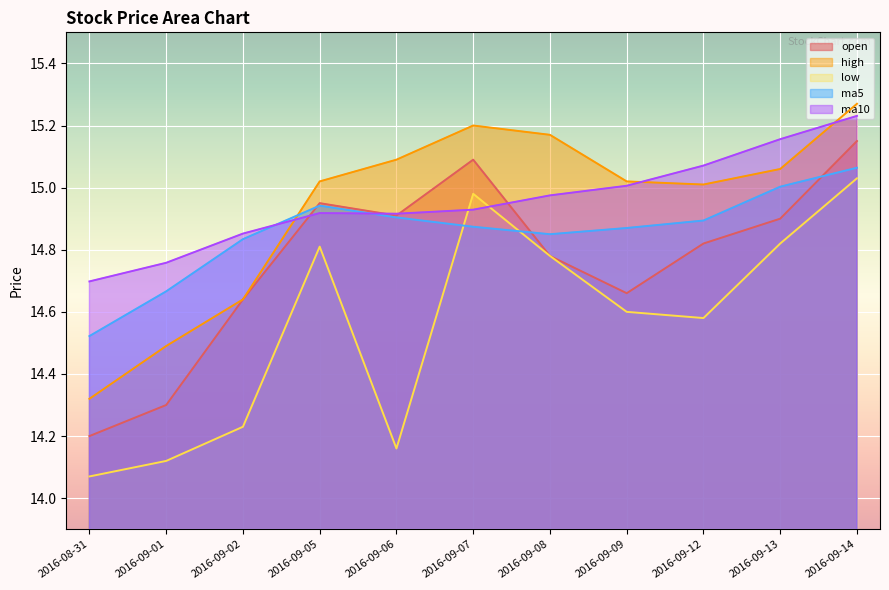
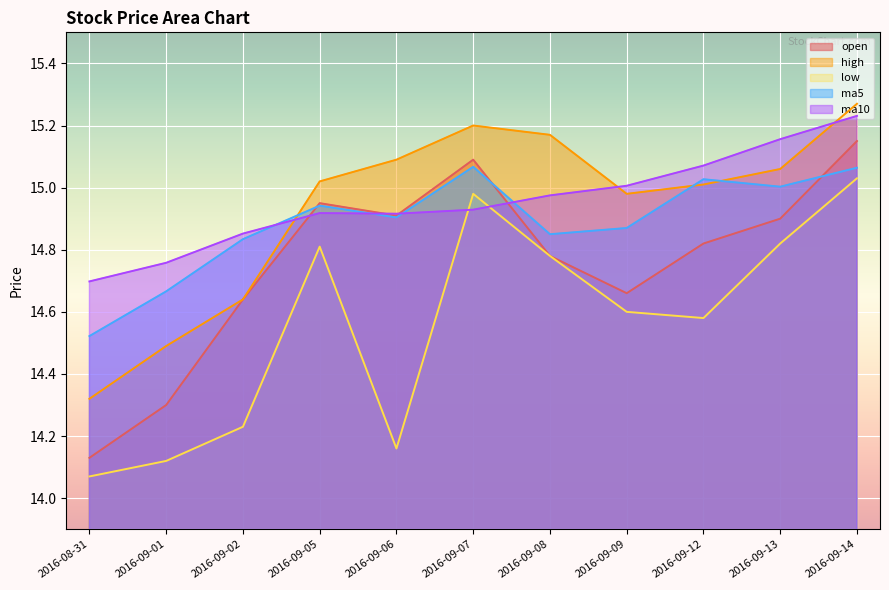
open, 2016-08-31: 14.20 -> 14.13
ma5, 2016-09-07: 14.87 -> 15.07
high, 2016-09-09: 15.02 -> 14.98
ma5, 2016-09-12: 14.89 -> 15.03
